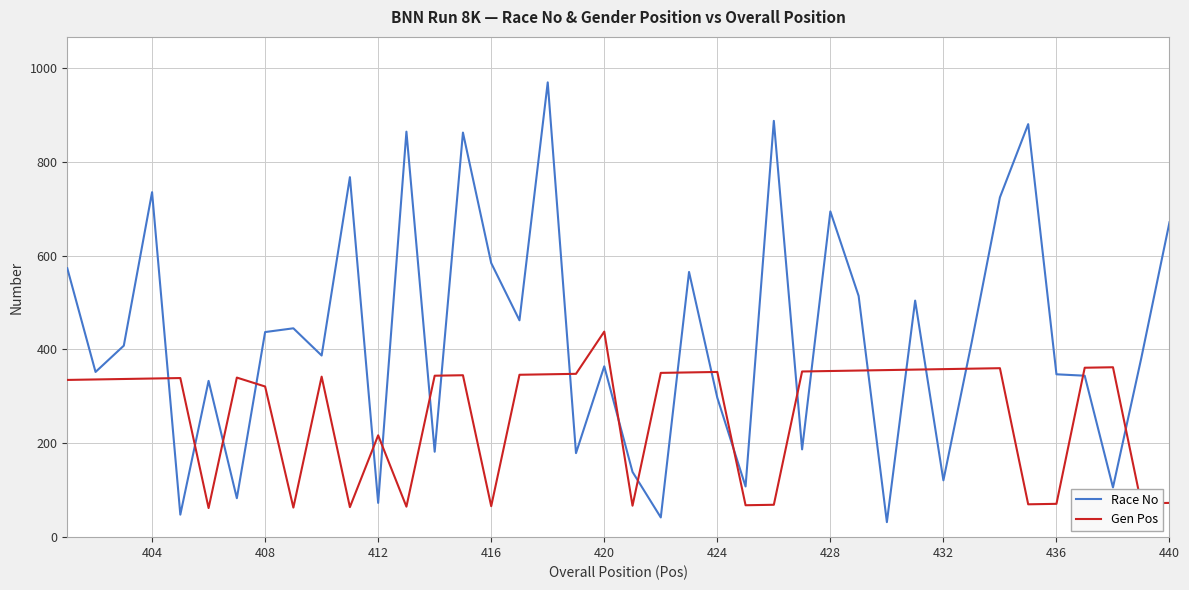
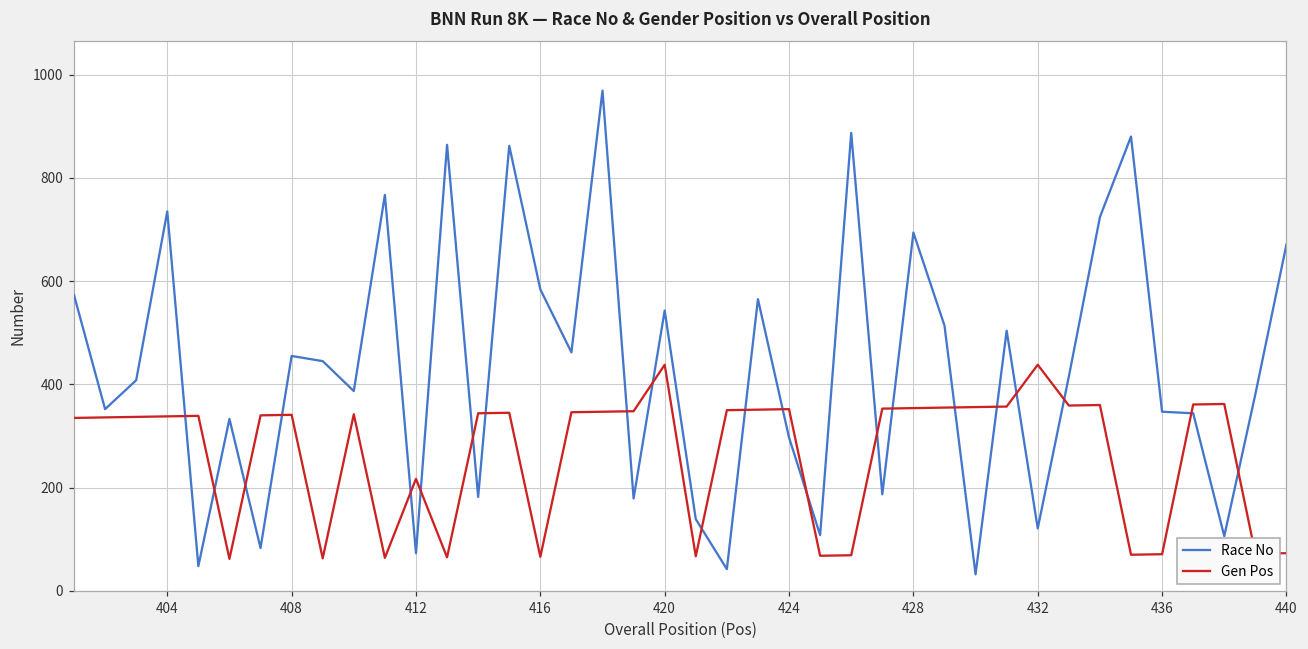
Race No, 408: 440 -> 460
Gen Pos, 408: 320 -> 340
Race No, 420: 360 -> 540
Gen Pos, 432: 360 -> 440
